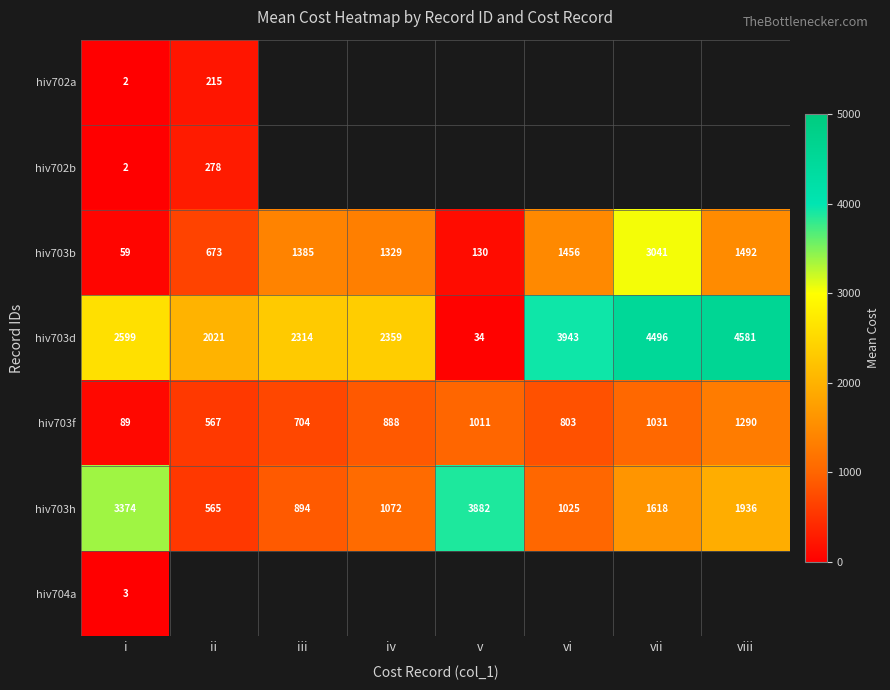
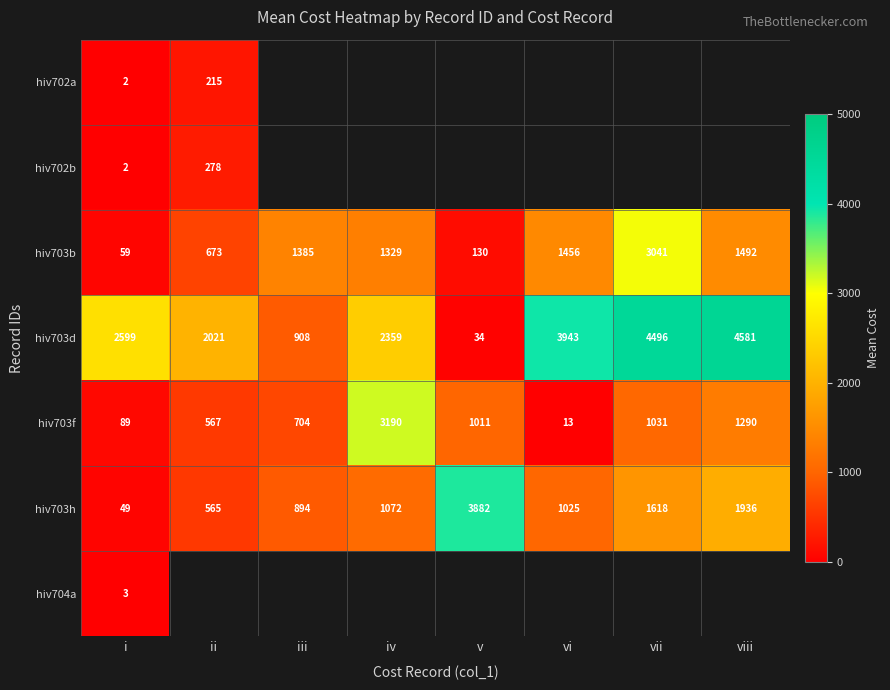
hiv703d, iii: 2314 -> 908
hiv703f, iv: 888 -> 3190
hiv703f, vi: 803 -> 13
hiv703h, i: 3374 -> 49
